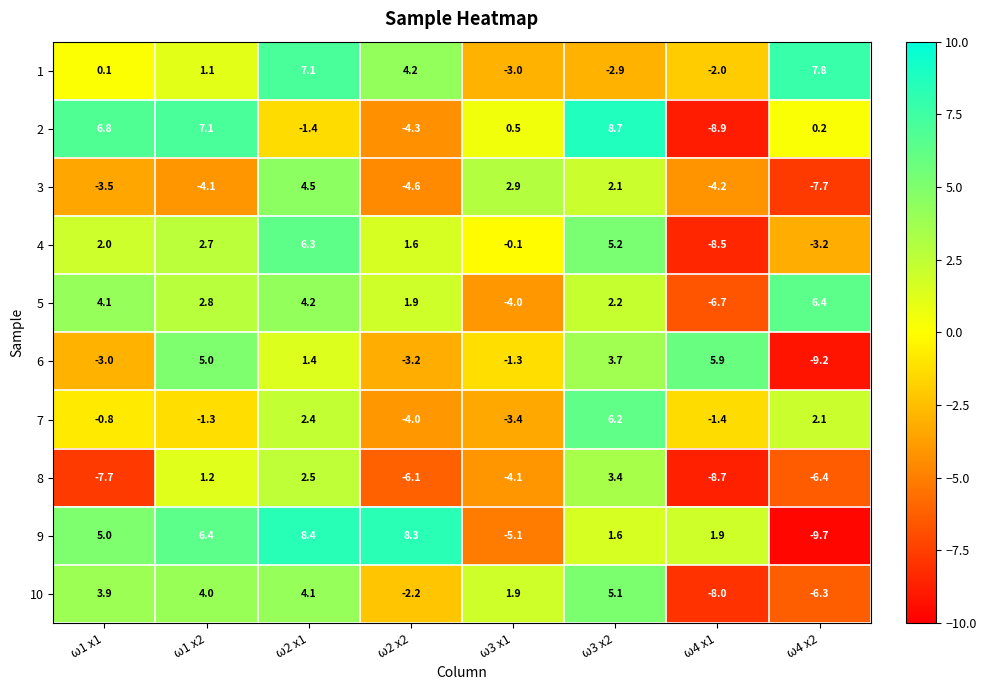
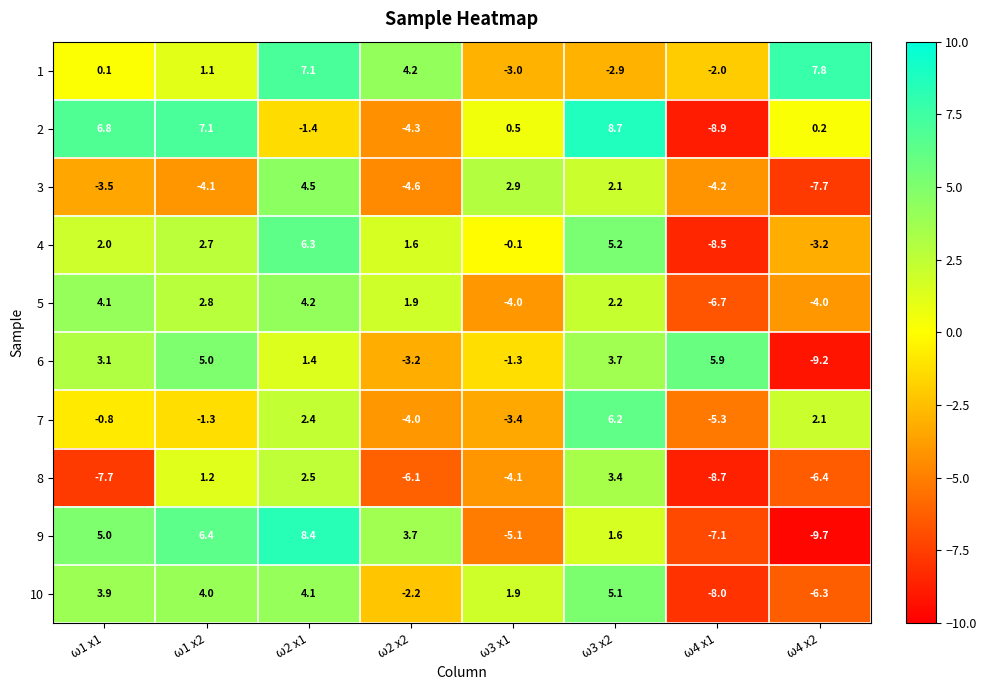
5, ω4 x2: 6.4 -> -4.0
6, ω1 x1: -3.0 -> 3.1
7, ω4 x1: -1.4 -> -5.3
9, ω2 x2: 8.3 -> 3.7
9, ω4 x1: 1.9 -> -7.1
